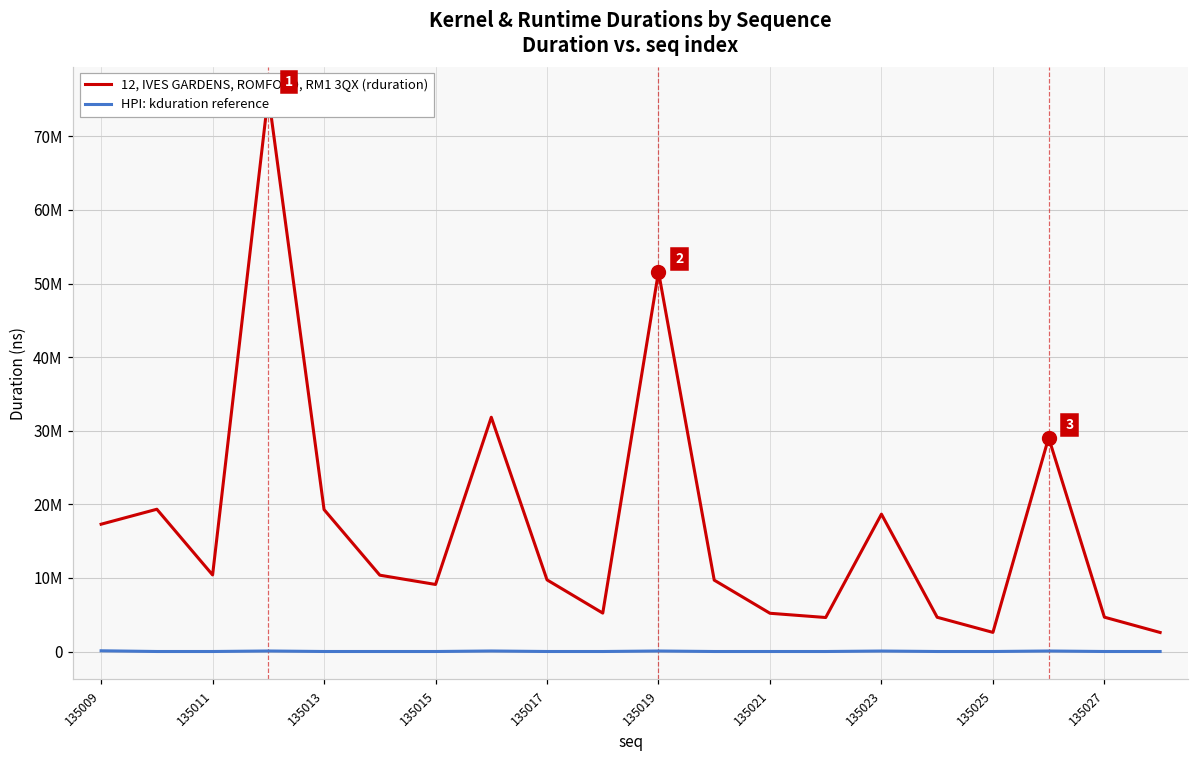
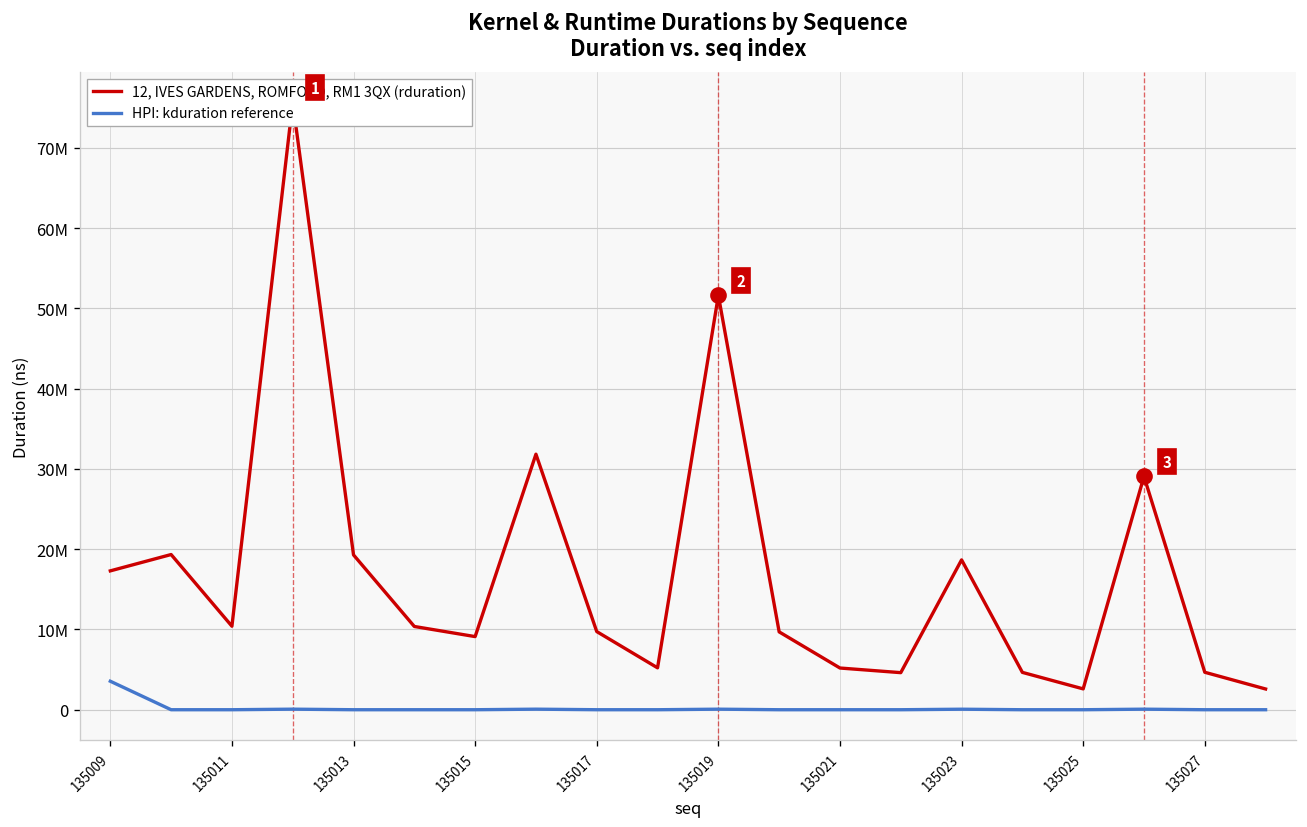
HPI: kduration reference, 135009: 0 -> 4000000
